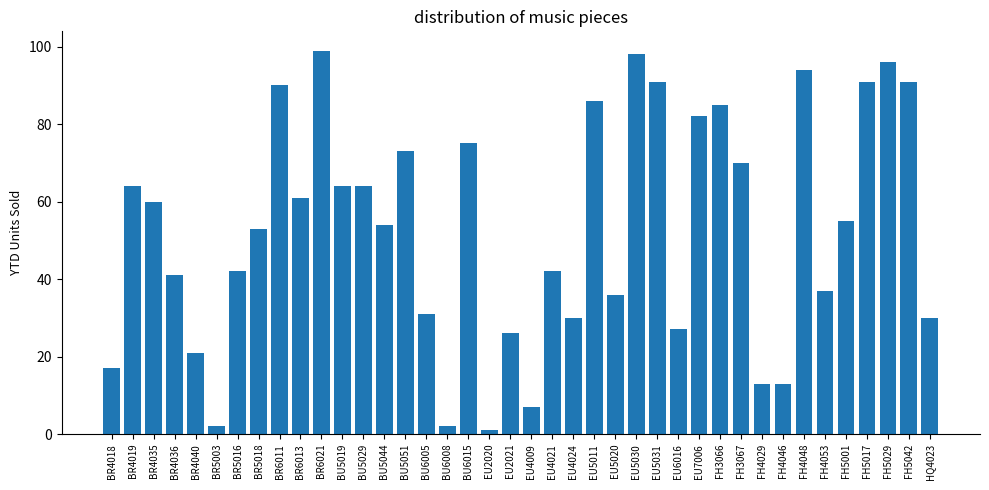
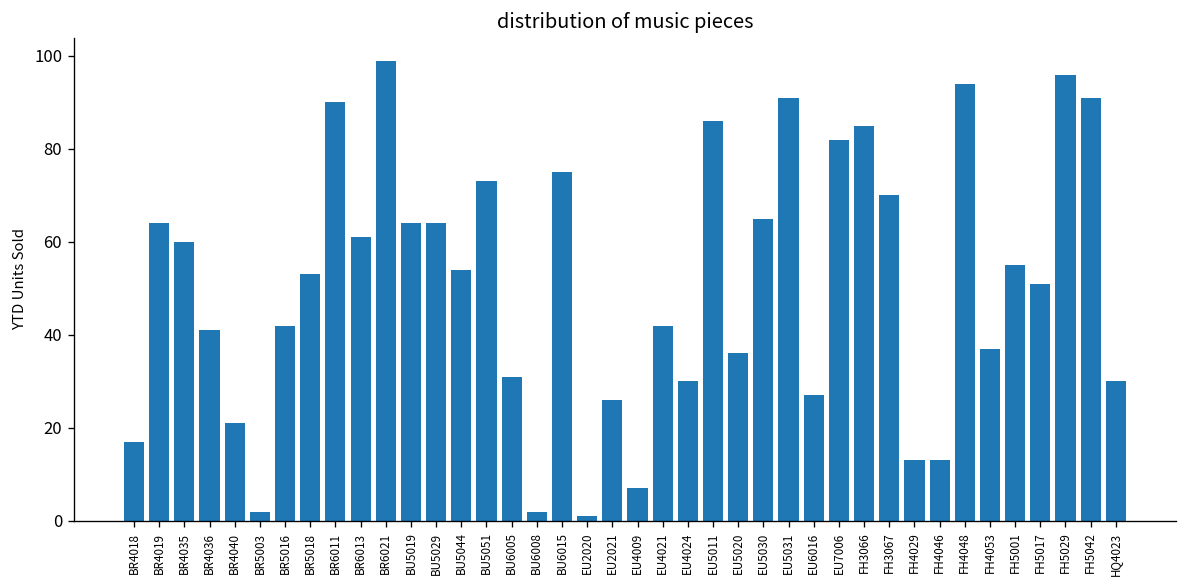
EU5030: 98 -> 65
FH5017: 91 -> 51
